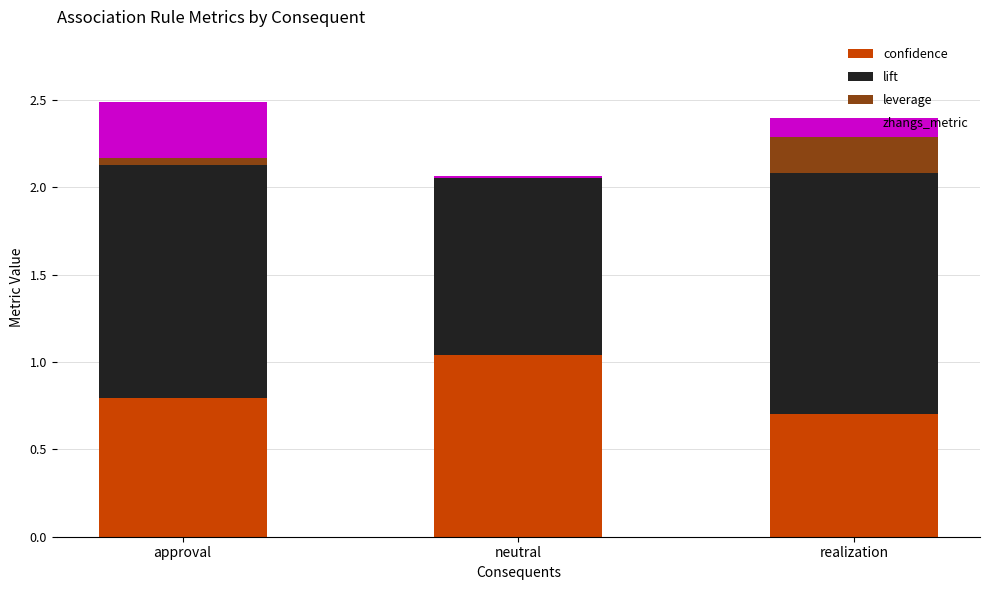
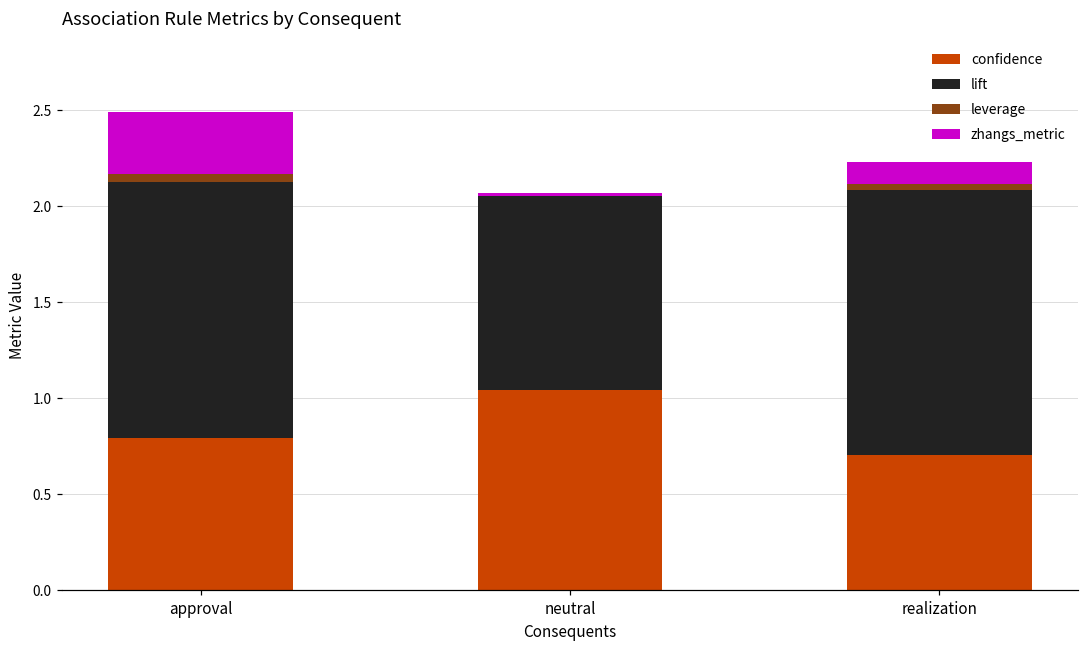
leverage, realization: 0.20 -> 0.03
